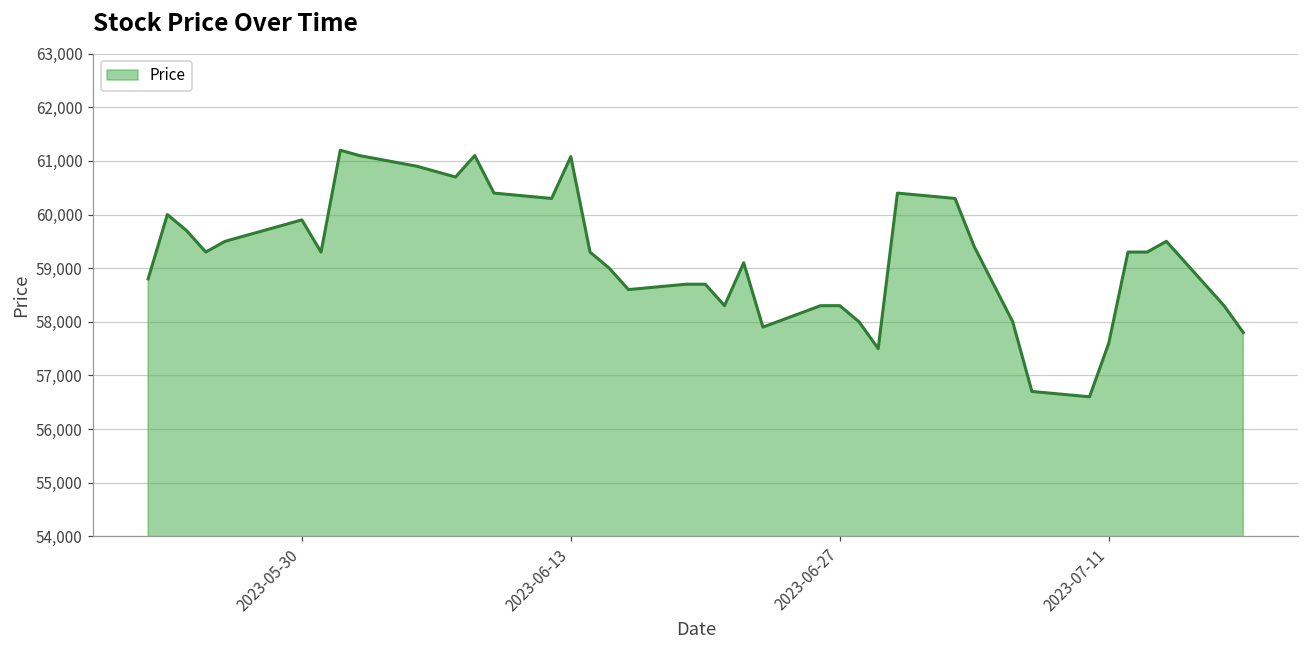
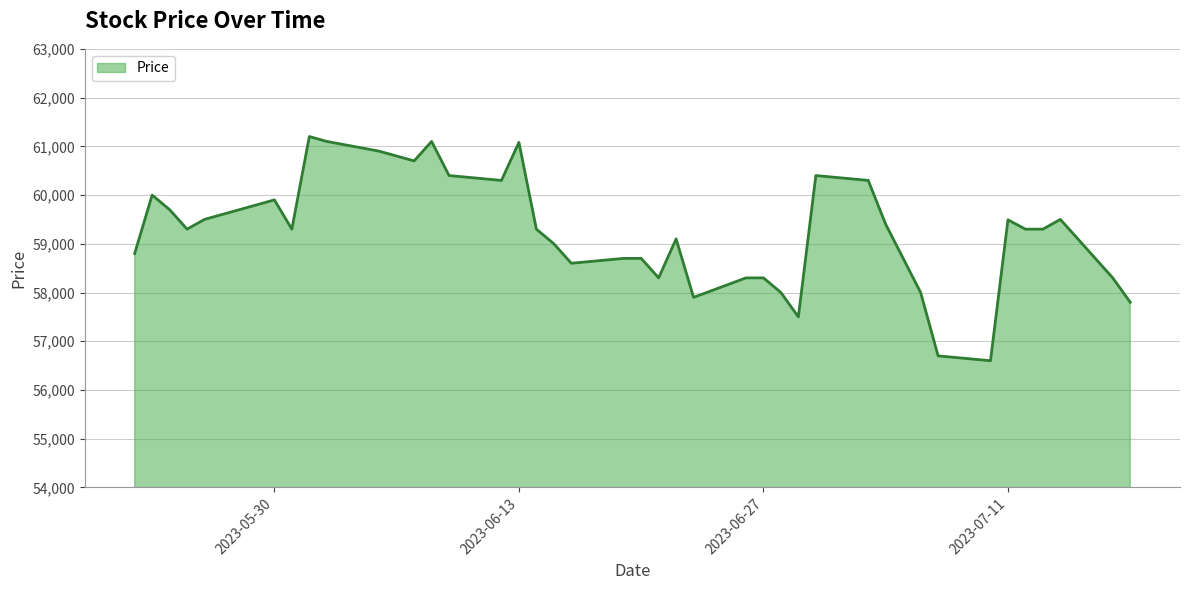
2023-07-11: 57,600 -> 59,500
